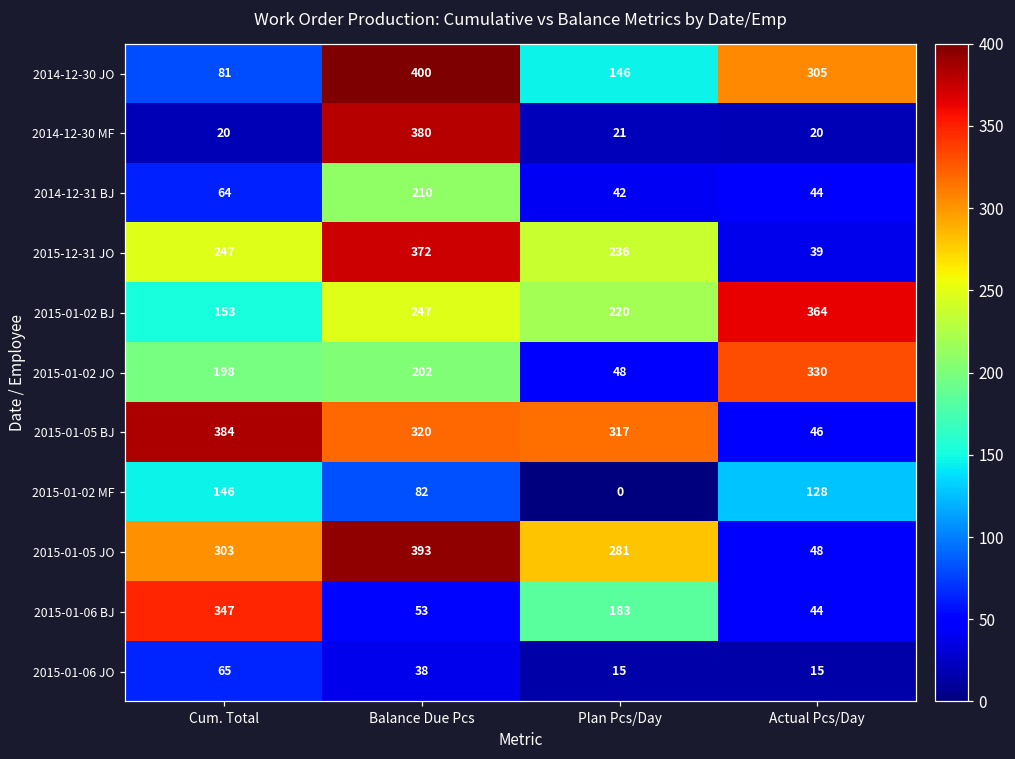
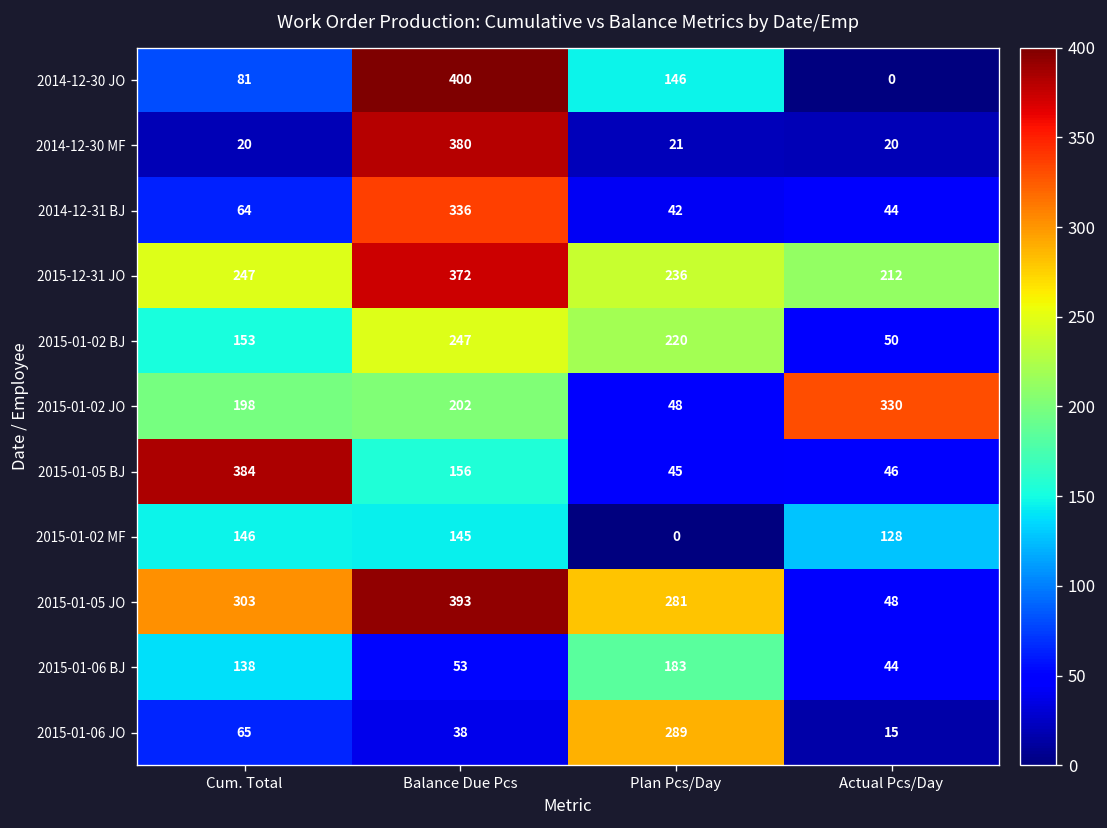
2014-12-30 JO, Actual Pcs/Day: 305 -> 0
2014-12-31 BJ, Balance Due Pcs: 210 -> 336
2015-12-31 JO, Actual Pcs/Day: 39 -> 212
2015-01-02 BJ, Actual Pcs/Day: 364 -> 50
2015-01-05 BJ, Balance Due Pcs: 320 -> 156
2015-01-05 BJ, Plan Pcs/Day: 317 -> 45
2015-01-02 MF, Balance Due Pcs: 82 -> 145
2015-01-06 BJ, Cum. Total: 347 -> 138
2015-01-06 JO, Plan Pcs/Day: 15 -> 289
